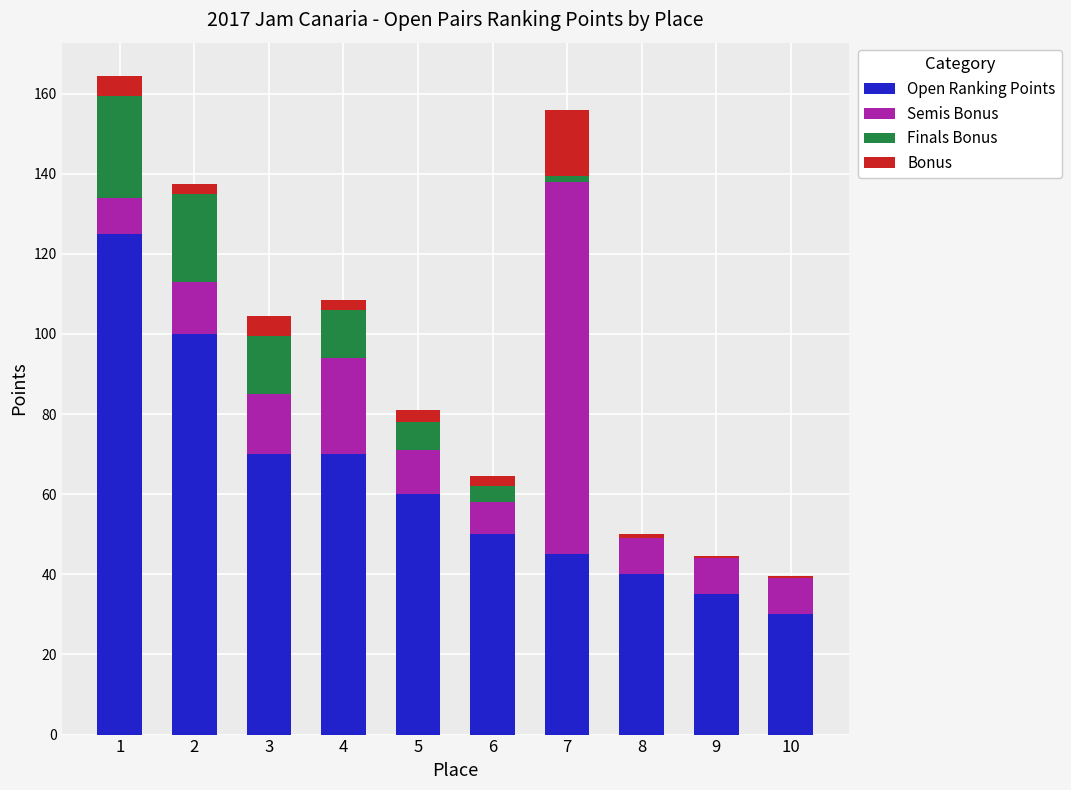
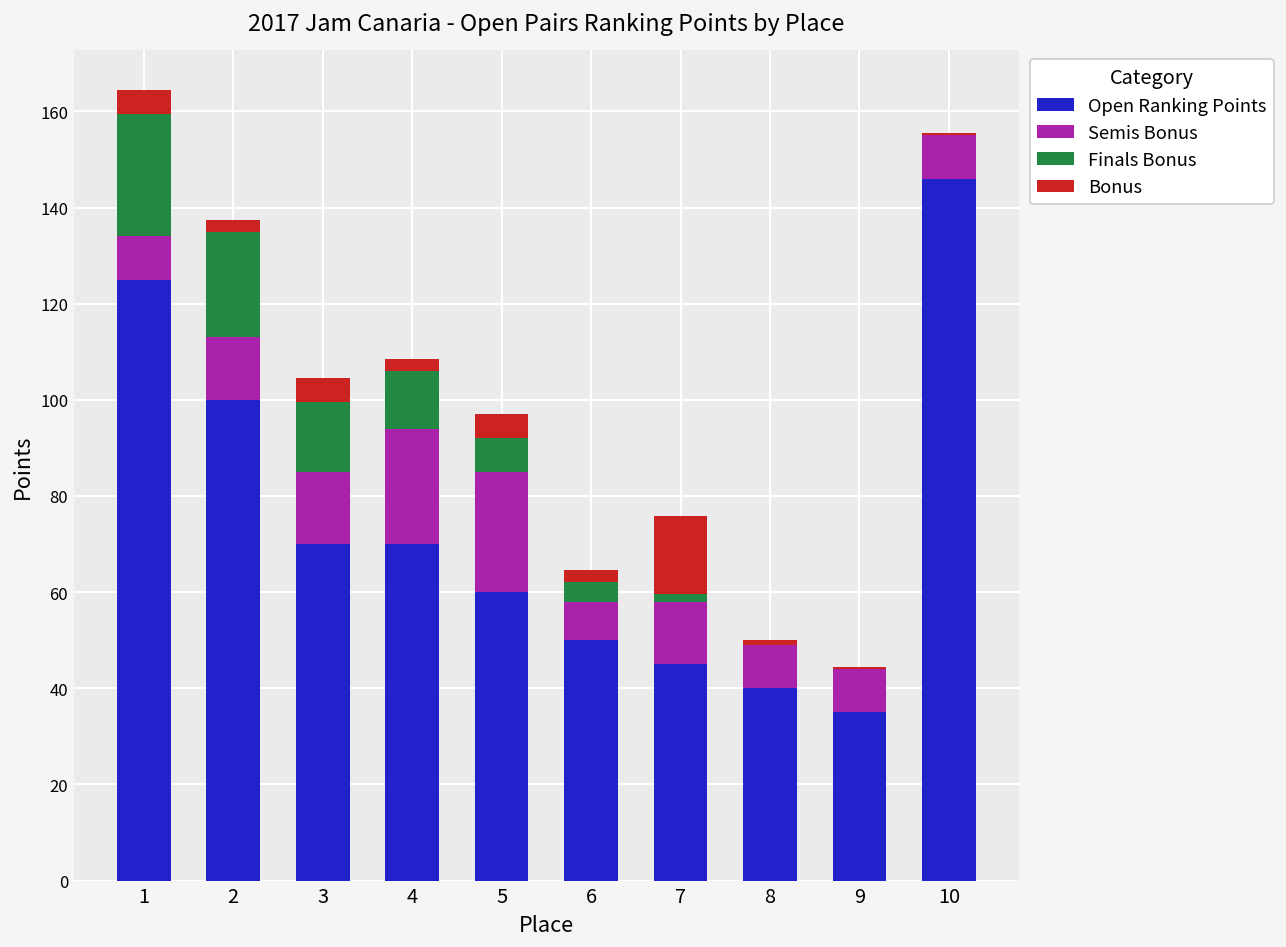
Semis Bonus, 5: 11 -> 25
Bonus, 5: 3 -> 5
Semis Bonus, 7: 93 -> 13
Open Ranking Points, 10: 30 -> 146
